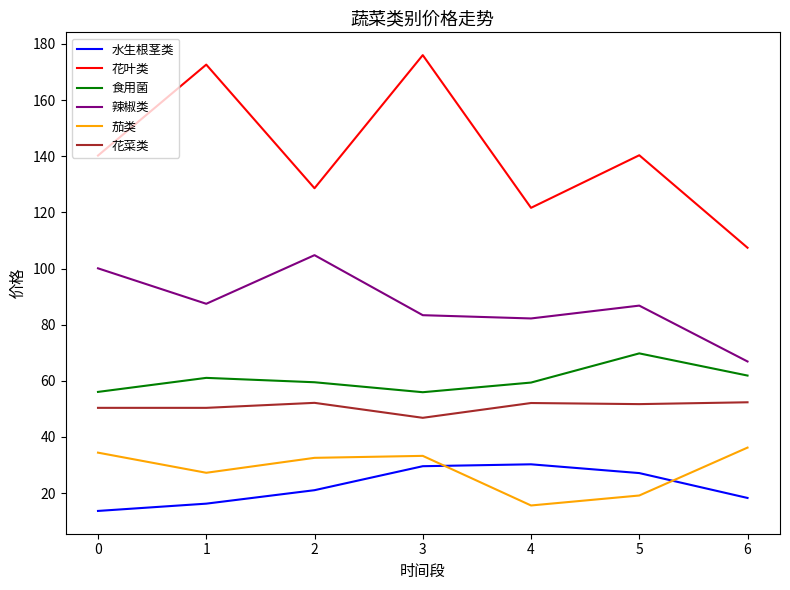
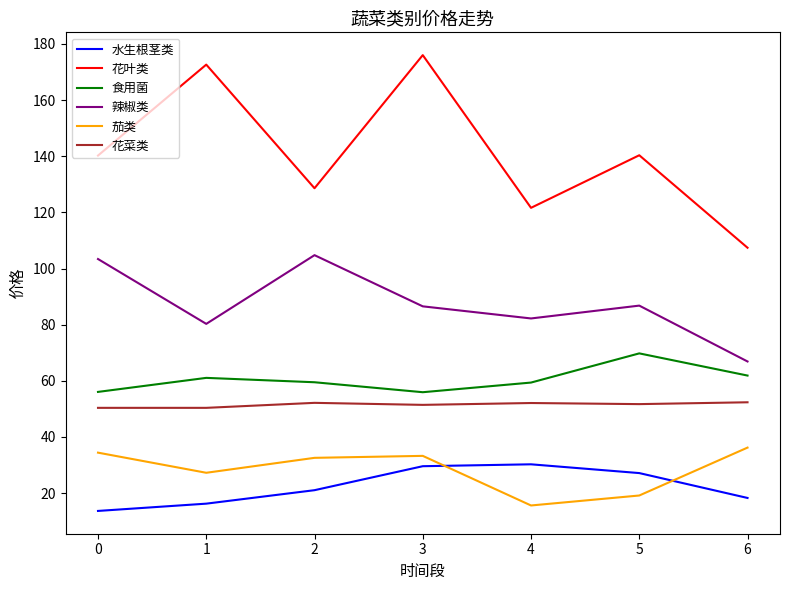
辣椒类, 0: 100 -> 103
辣椒类, 1: 87 -> 80
辣椒类, 3: 83 -> 87
花菜类, 3: 47 -> 51
